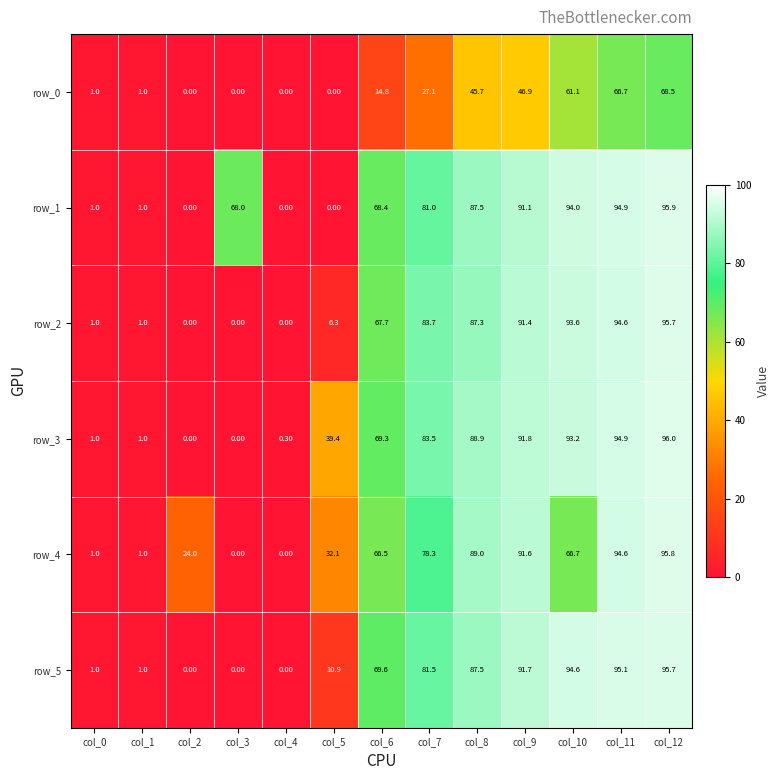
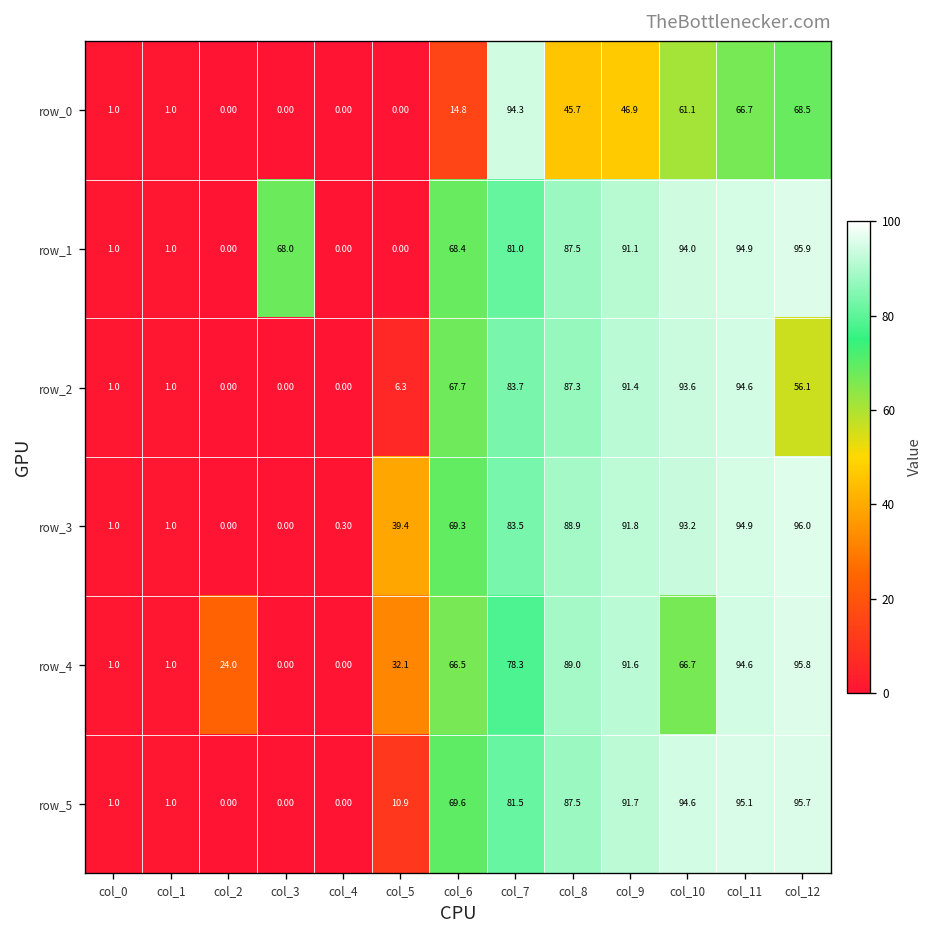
row_0, col_7: 27.1 -> 94.3
row_2, col_12: 95.7 -> 56.1
